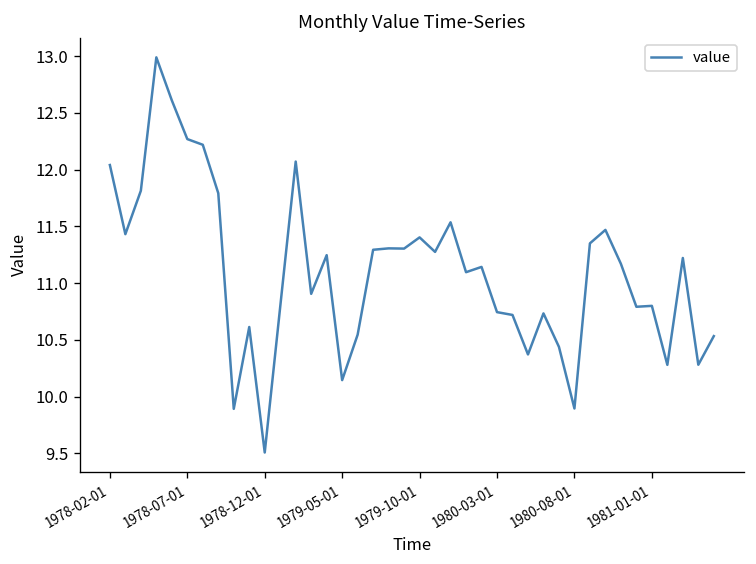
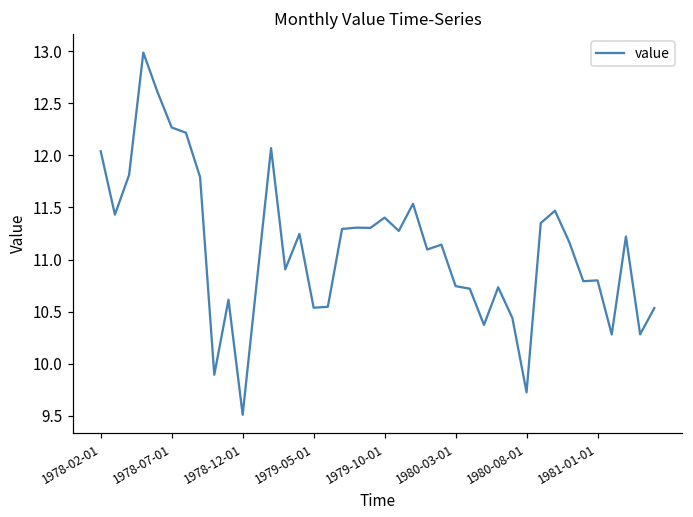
1979-05-01: 10.1 -> 10.5
1980-08-01: 9.9 -> 9.7
